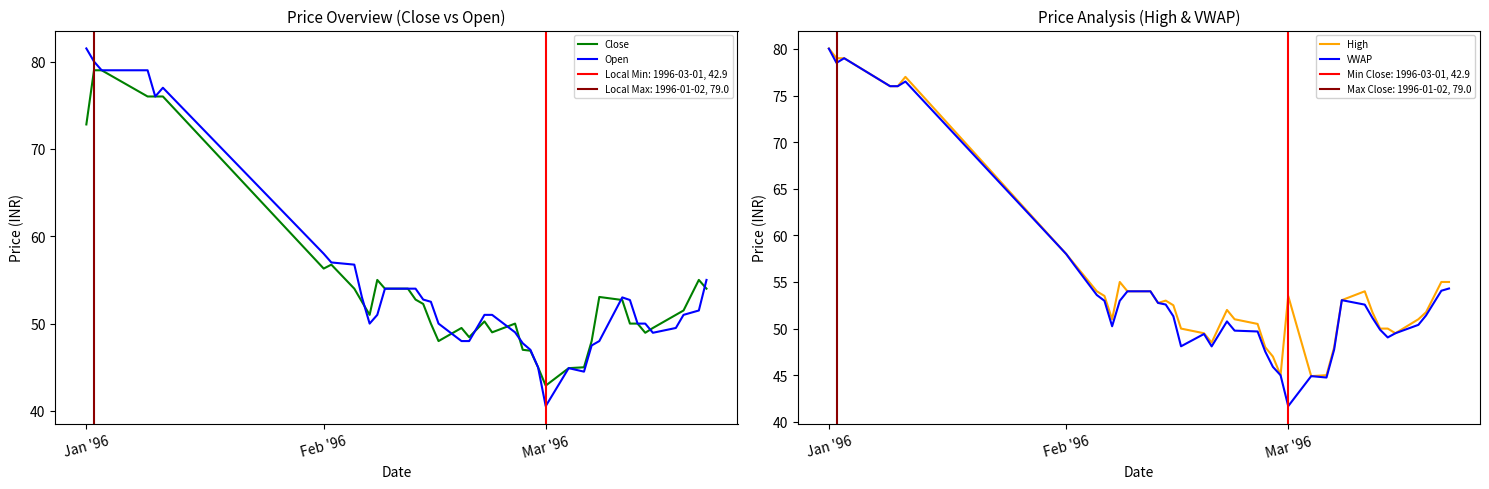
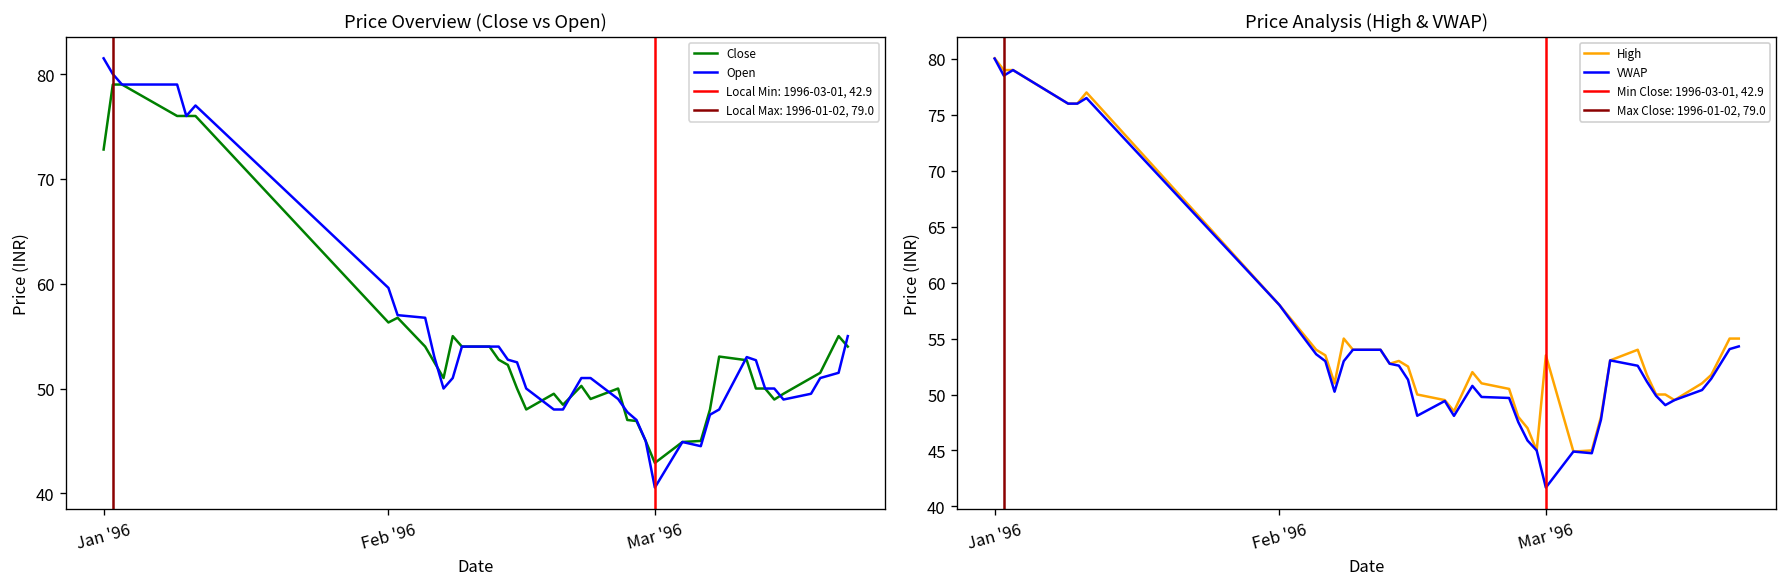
Price Overview (Close vs Open), Open, Feb '96: 58 -> 60
